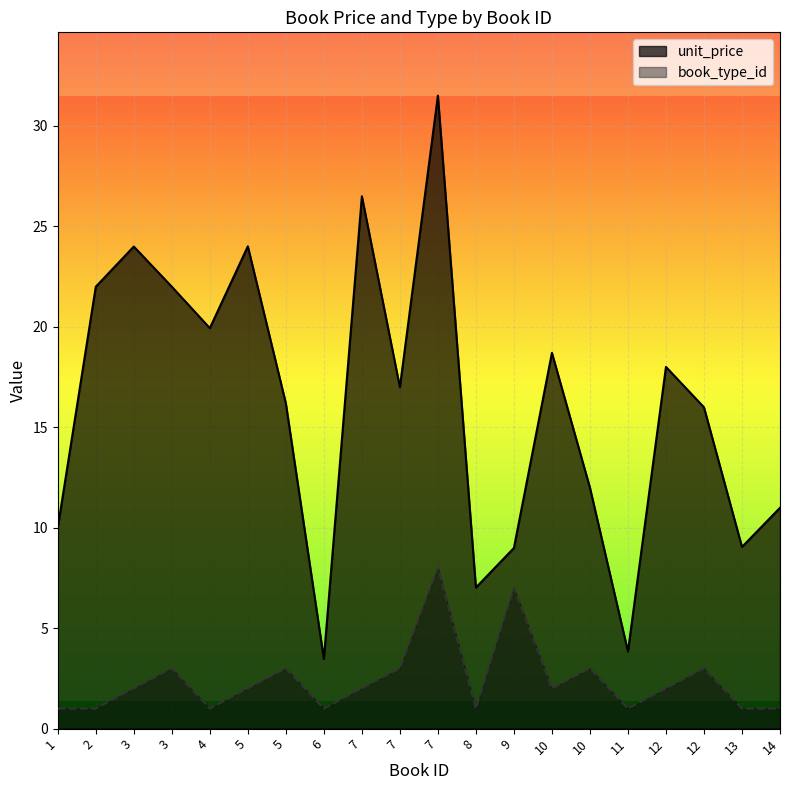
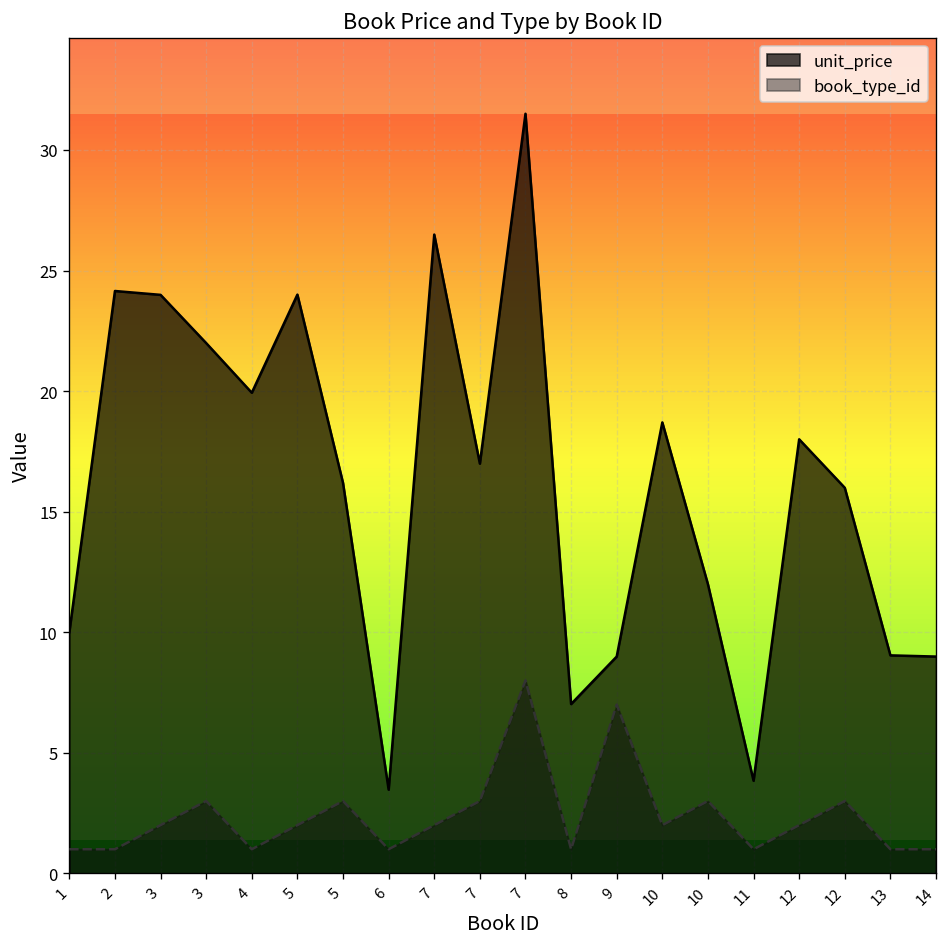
unit_price, 2: 22.0 -> 24.2
unit_price, 14: 11.0 -> 9.0
